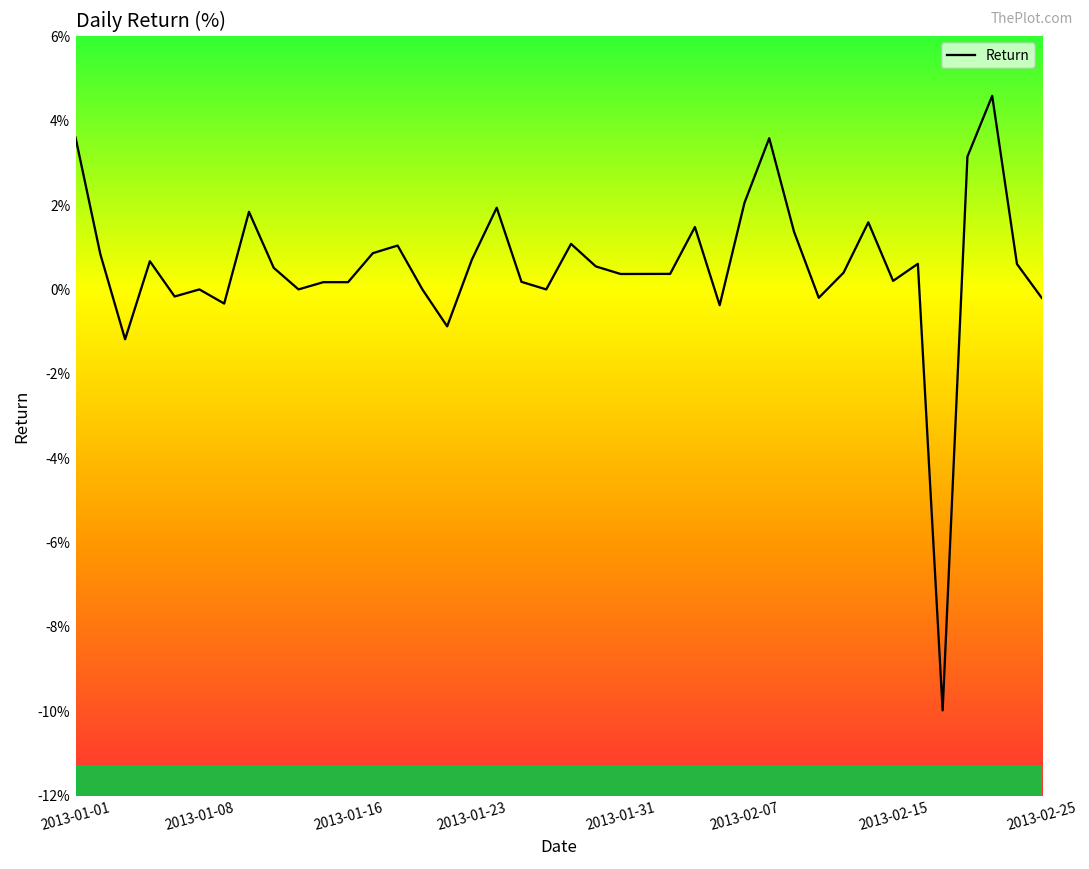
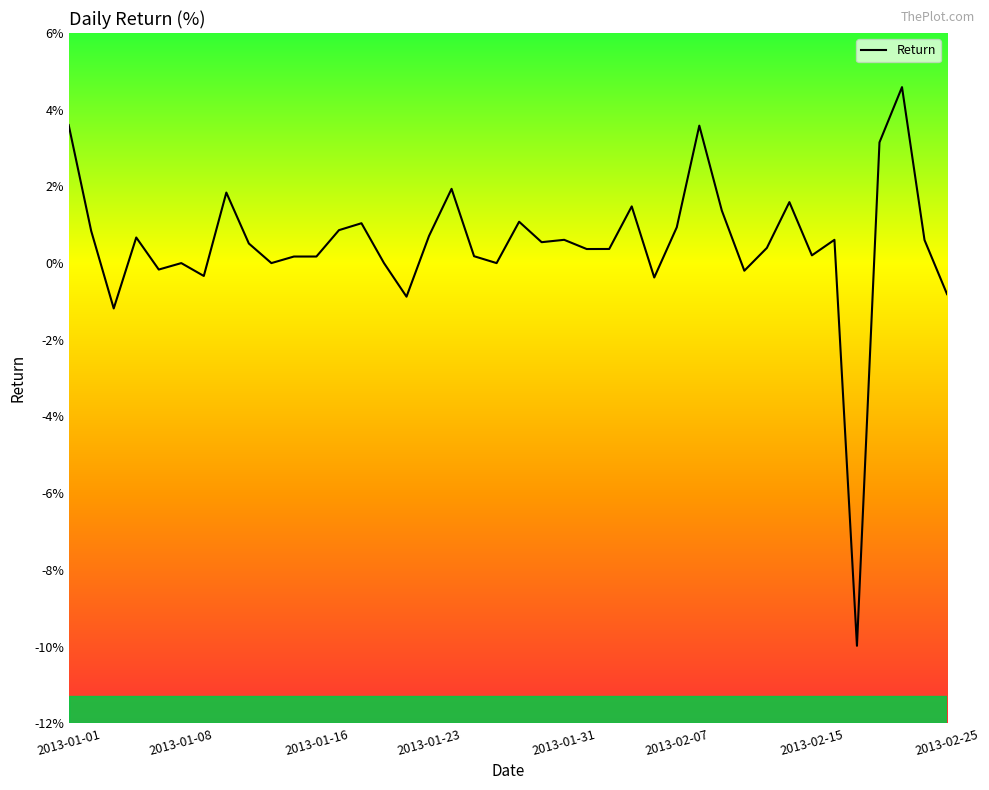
2013-01-31: 0.4% -> 0.6%
2013-02-07: 2.1% -> 0.9%
2013-02-25: -0.2% -> -0.8%
